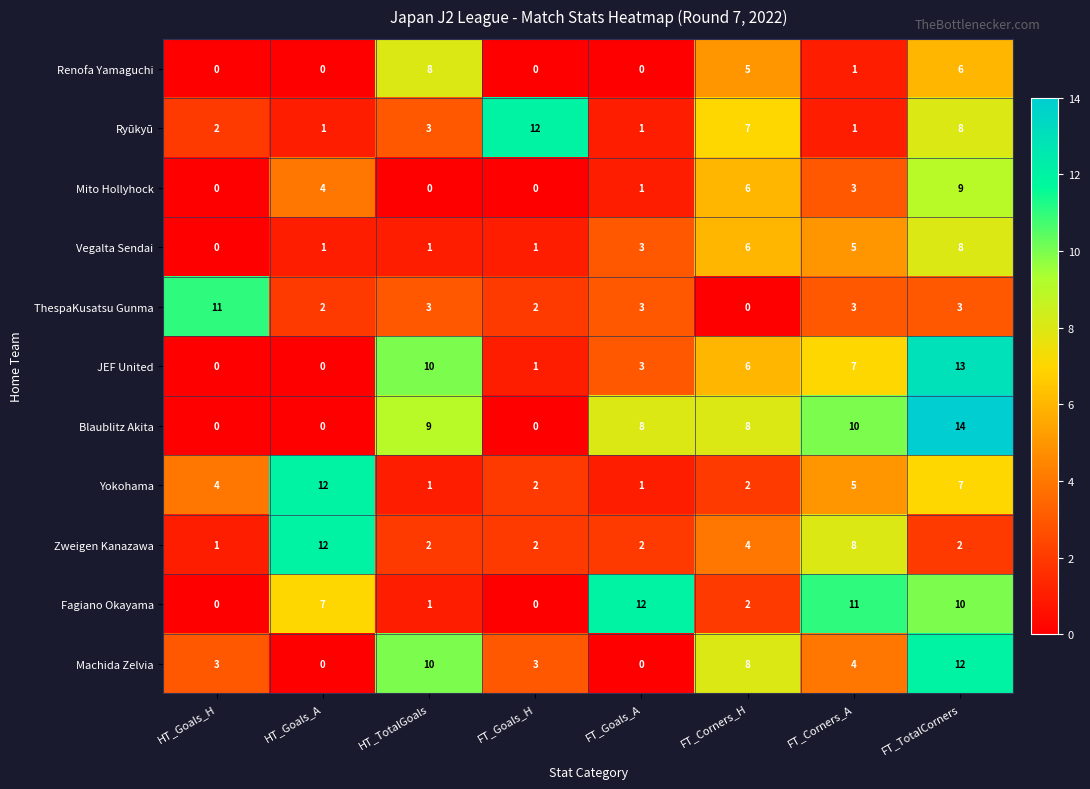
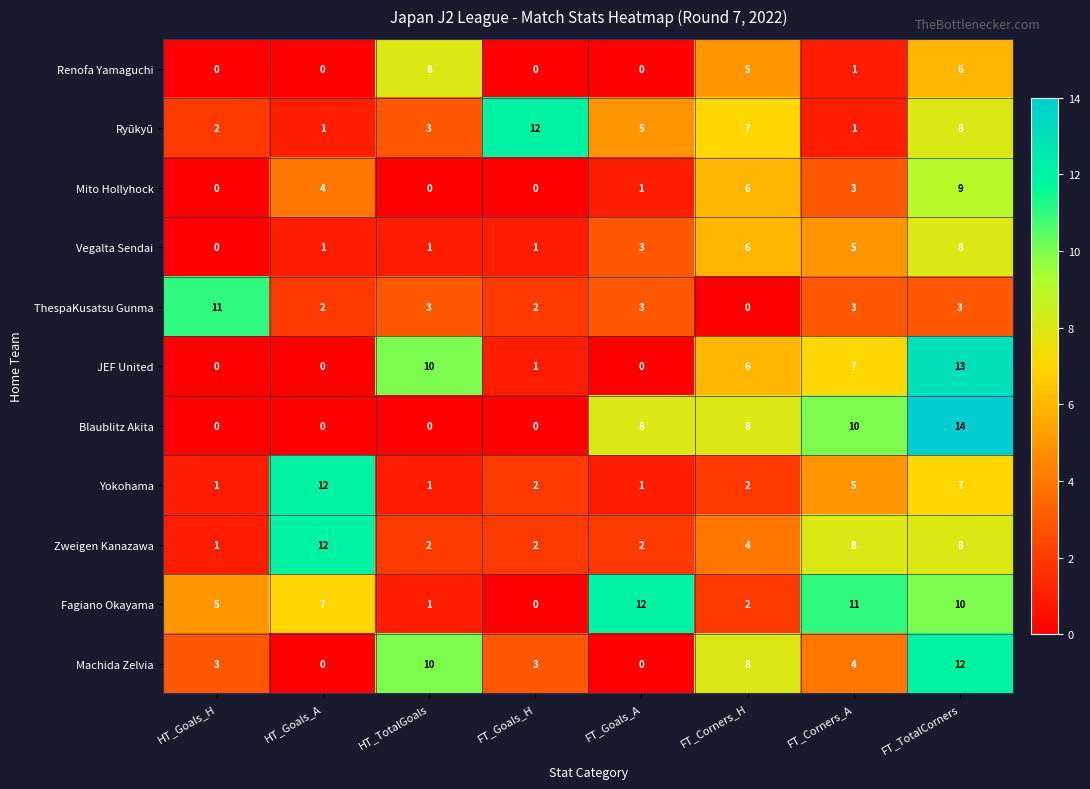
Ryūkyū, FT_Goals_A: 1 -> 5
JEF United, FT_Goals_A: 3 -> 0
Blaublitz Akita, HT_TotalGoals: 9 -> 0
Yokohama, HT_Goals_H: 4 -> 1
Zweigen Kanazawa, FT_TotalCorners: 2 -> 8
Fagiano Okayama, HT_Goals_H: 0 -> 5
